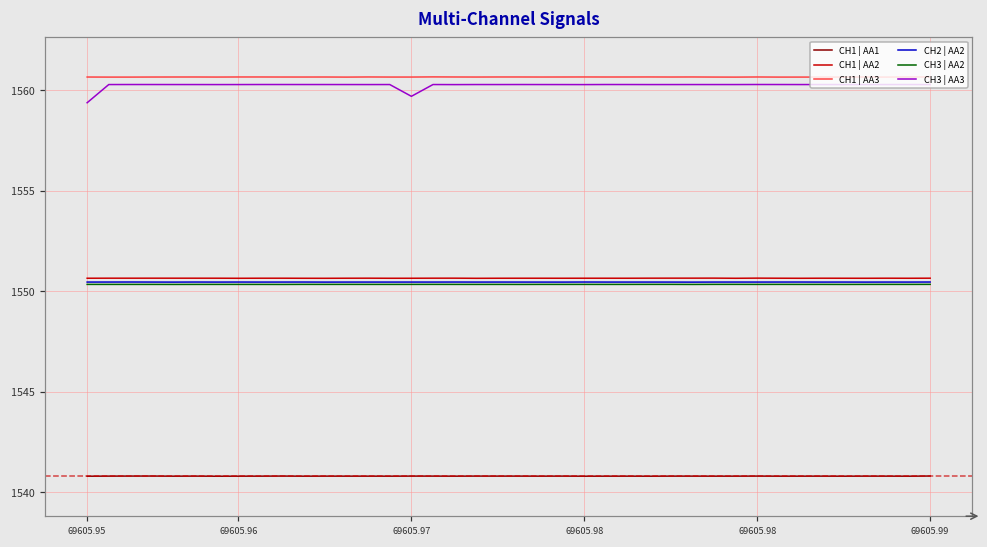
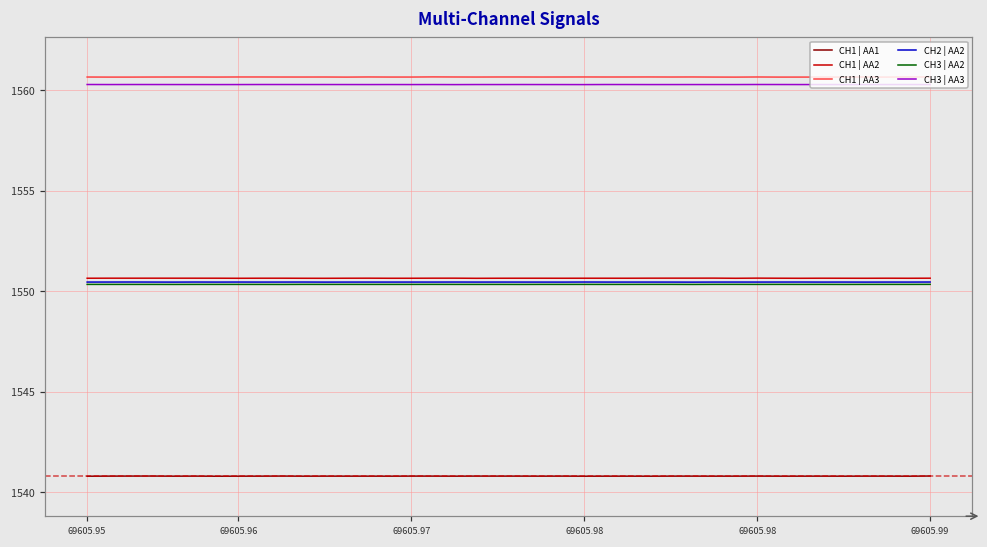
CH3 | AA3, 69605.95: 1559.4 -> 1560.3
CH3 | AA3, 69605.97: 1559.7 -> 1560.3
